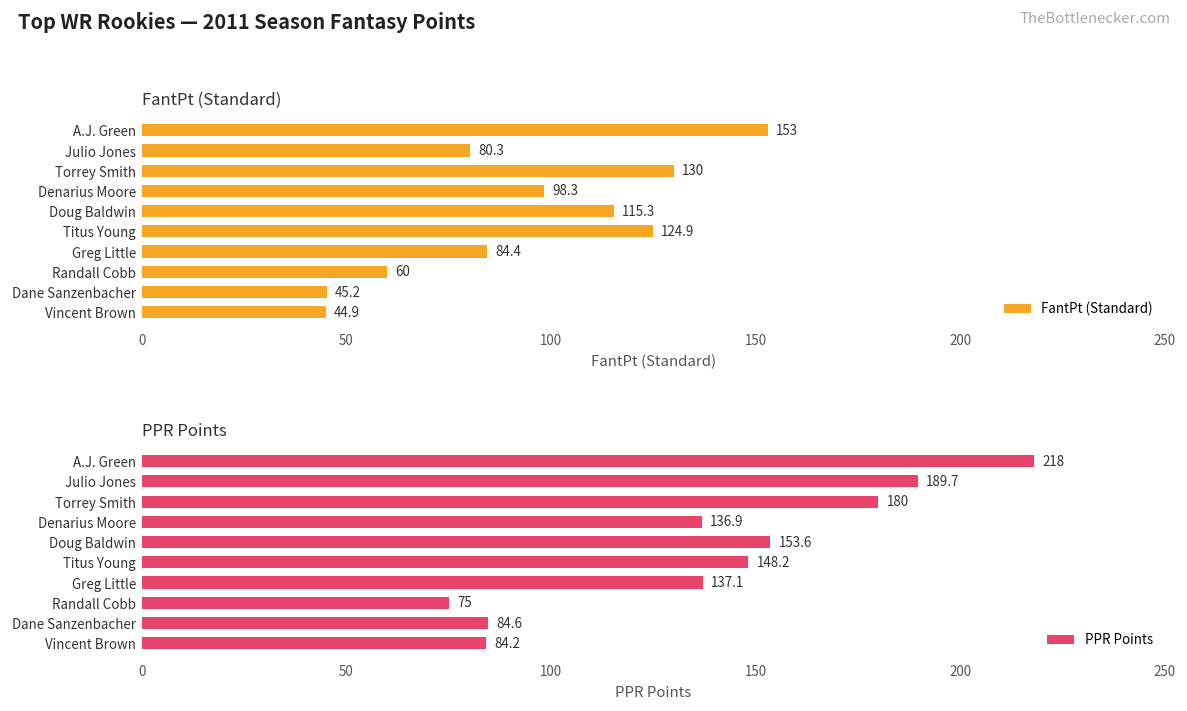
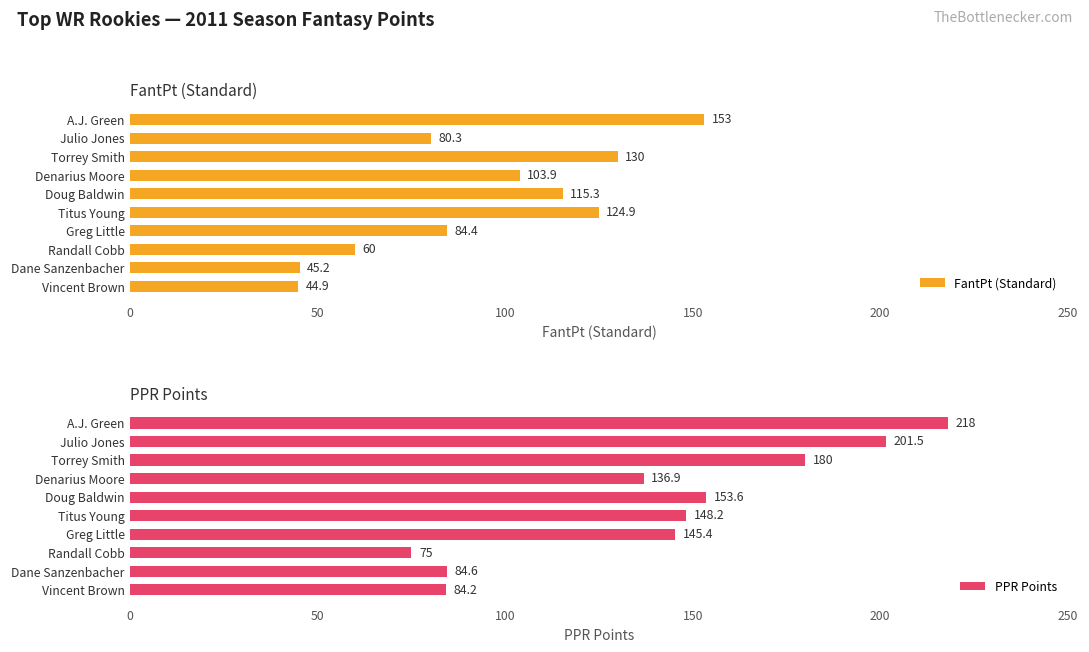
FantPt (Standard), Denarius Moore: 98.3 -> 103.9
PPR Points, Julio Jones: 189.7 -> 201.5
PPR Points, Greg Little: 137.1 -> 145.4
